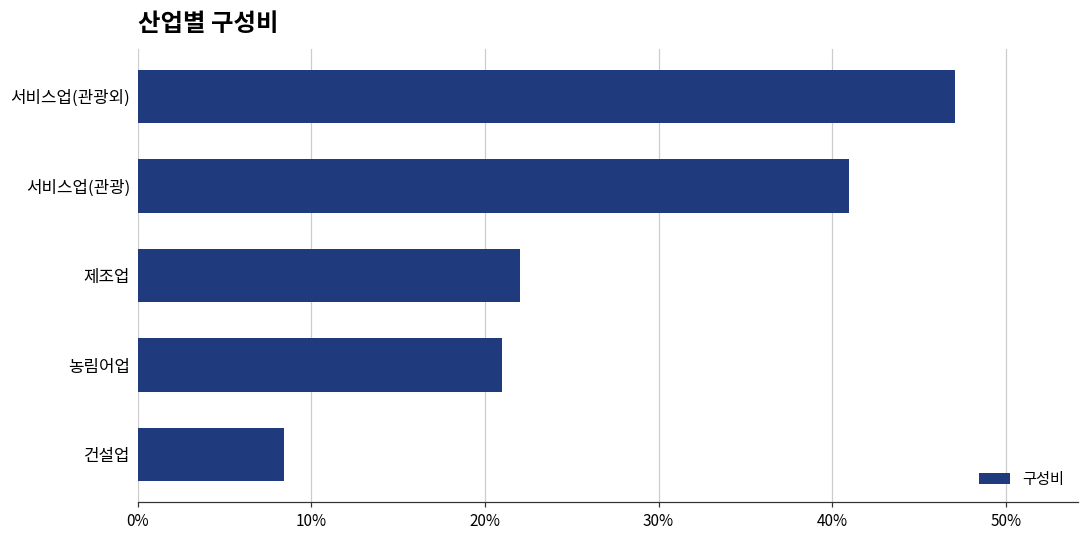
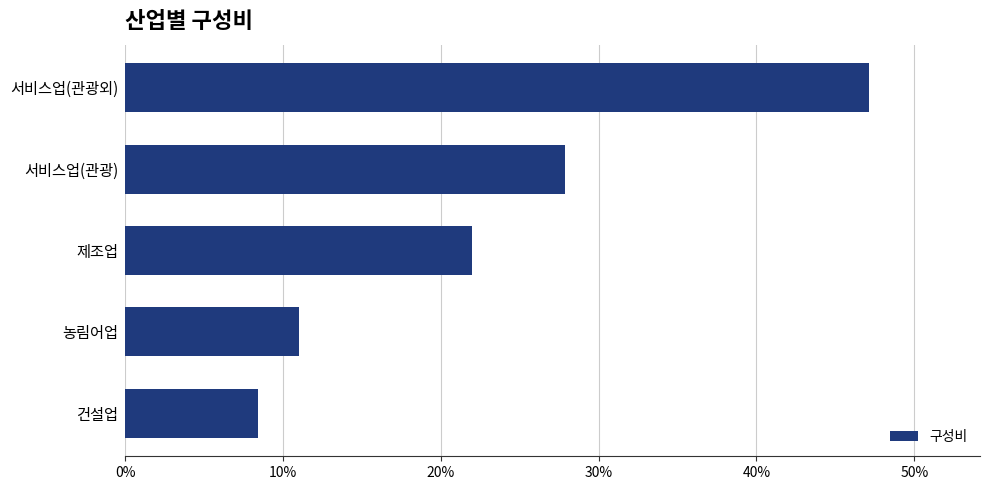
서비스업(관광): 41.0% -> 27.9%
농림어업: 21% -> 11%
